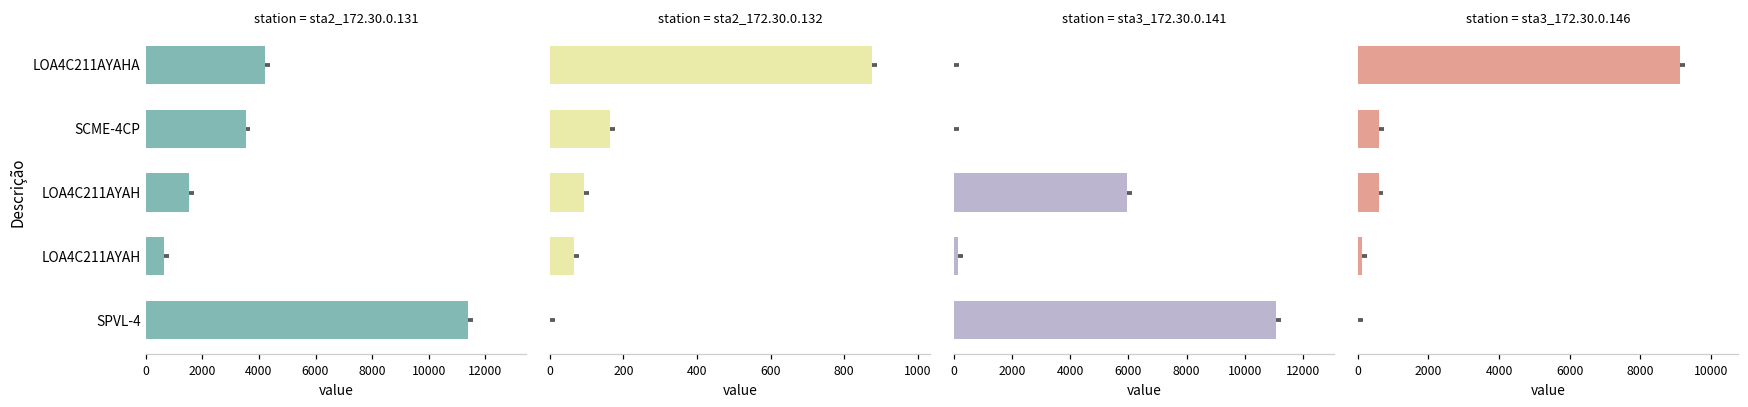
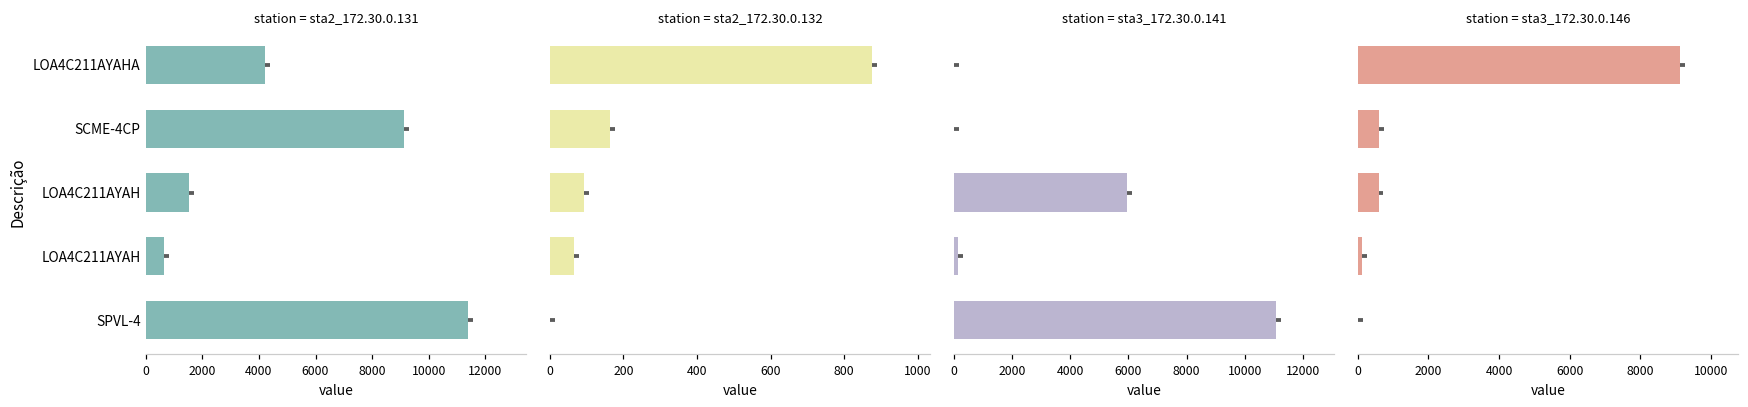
station = sta2_172.30.0.131, SCME-4CP: 3500 -> 9100
